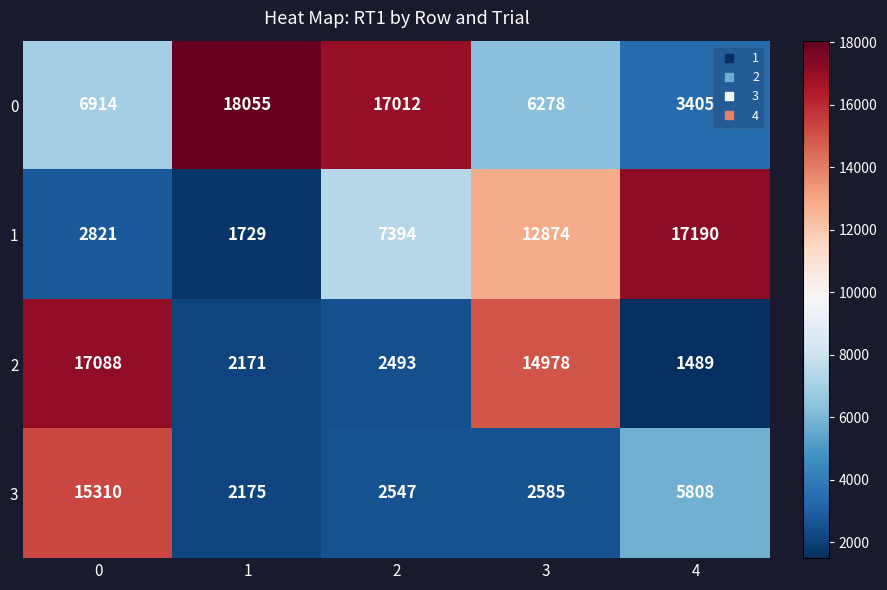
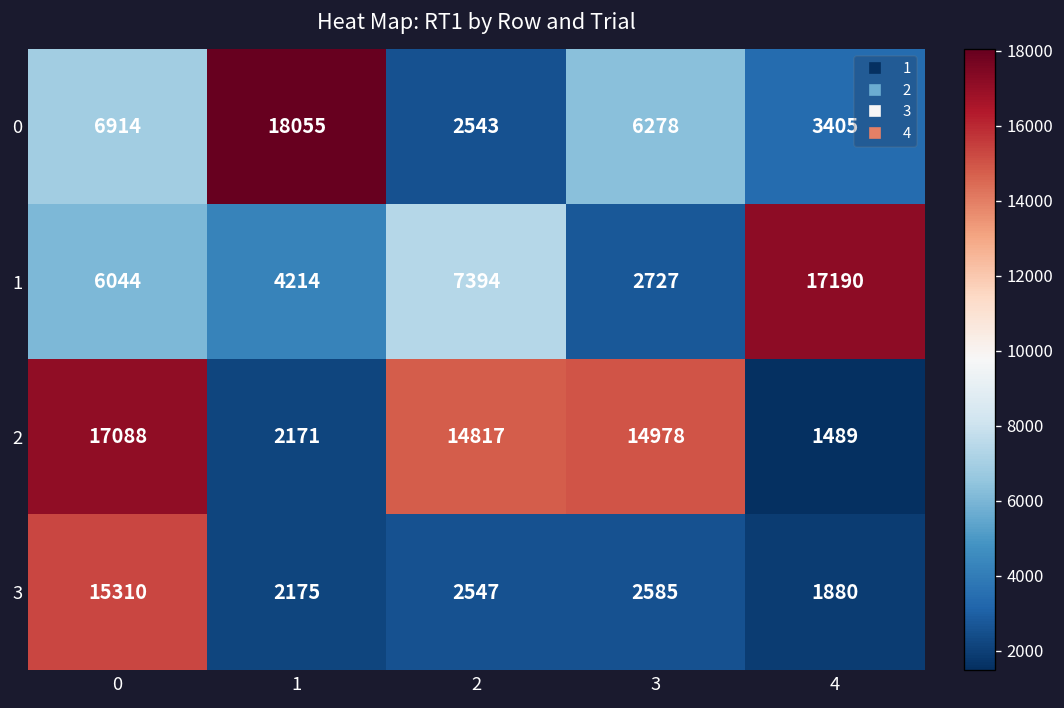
0, 2: 17012 -> 2543
1, 0: 2821 -> 6044
1, 1: 1729 -> 4214
1, 3: 12874 -> 2727
2, 2: 2493 -> 14817
3, 4: 5808 -> 1880
